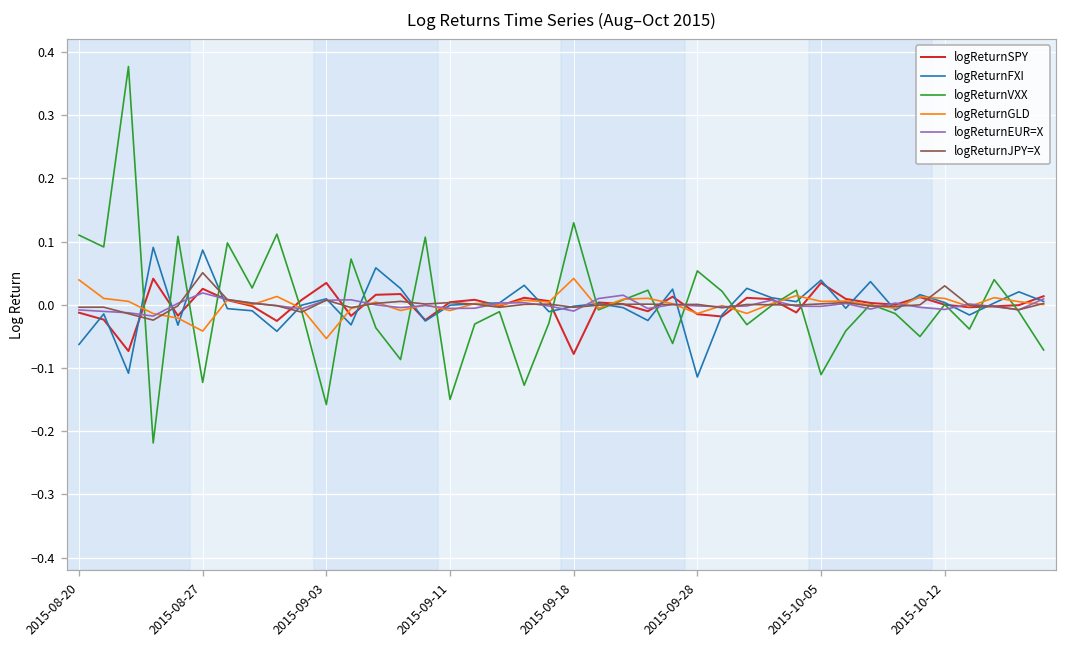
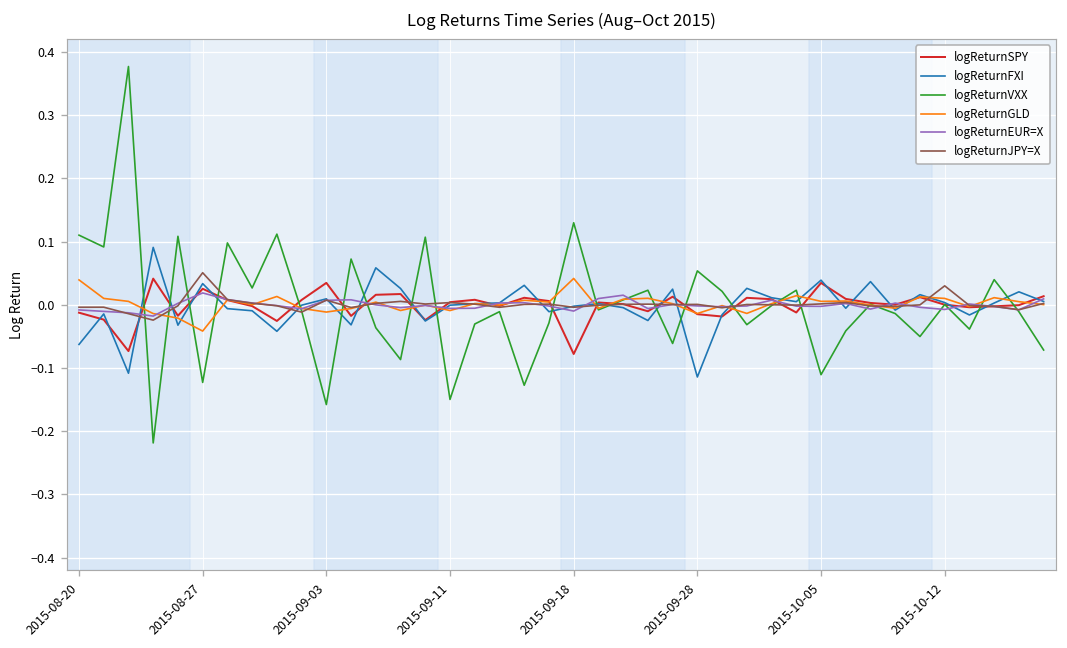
logReturnFXI, 2015-08-27: 0.09 -> 0.03
logReturnGLD, 2015-09-03: -0.05 -> -0.01
